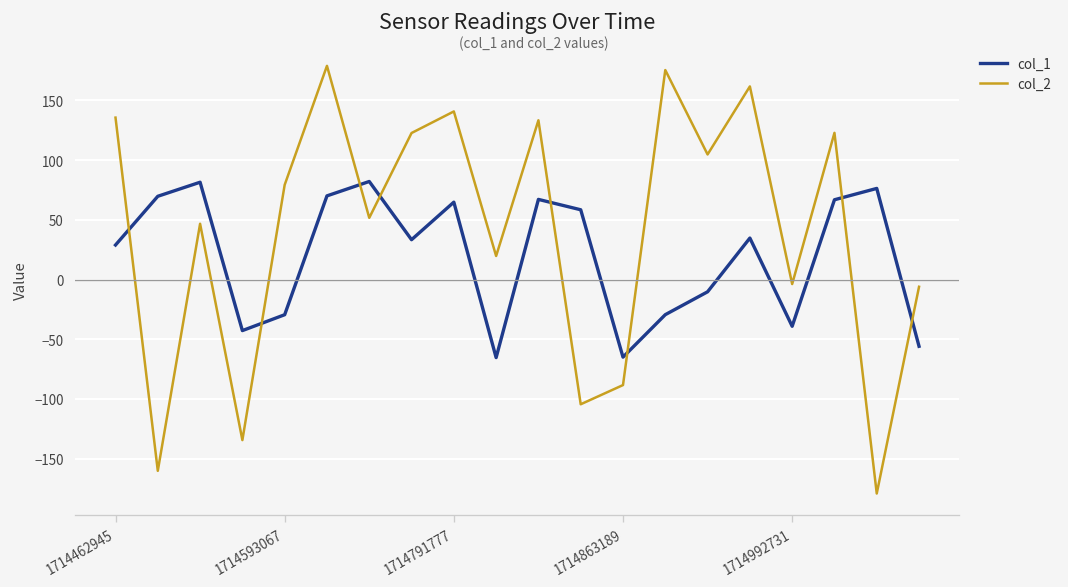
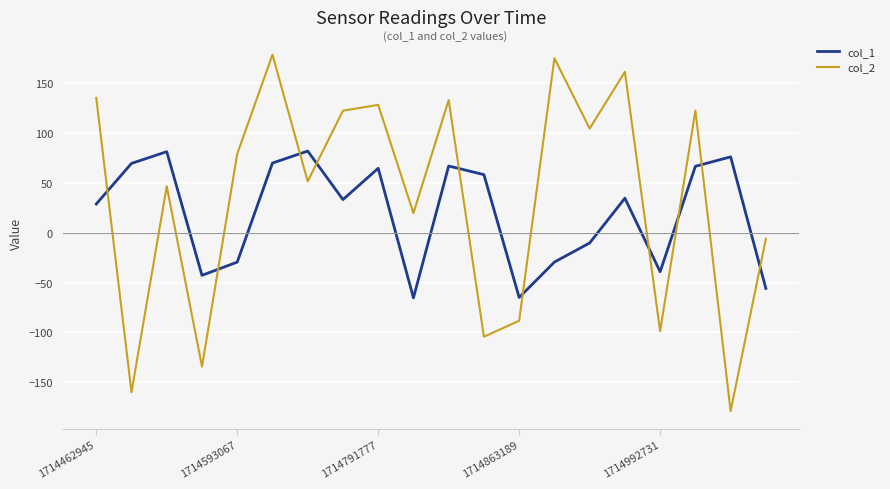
col_2, 1714791777: 140 -> 130
col_2, 1714992731: 0 -> -100
